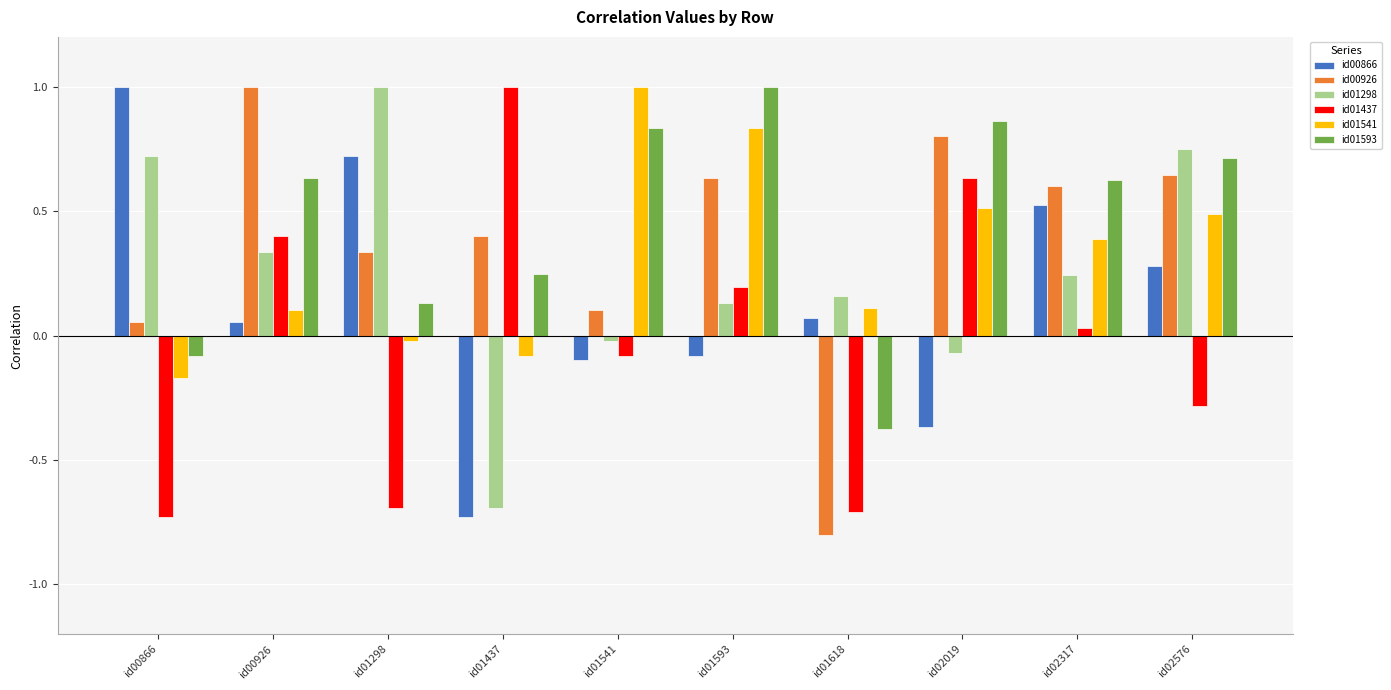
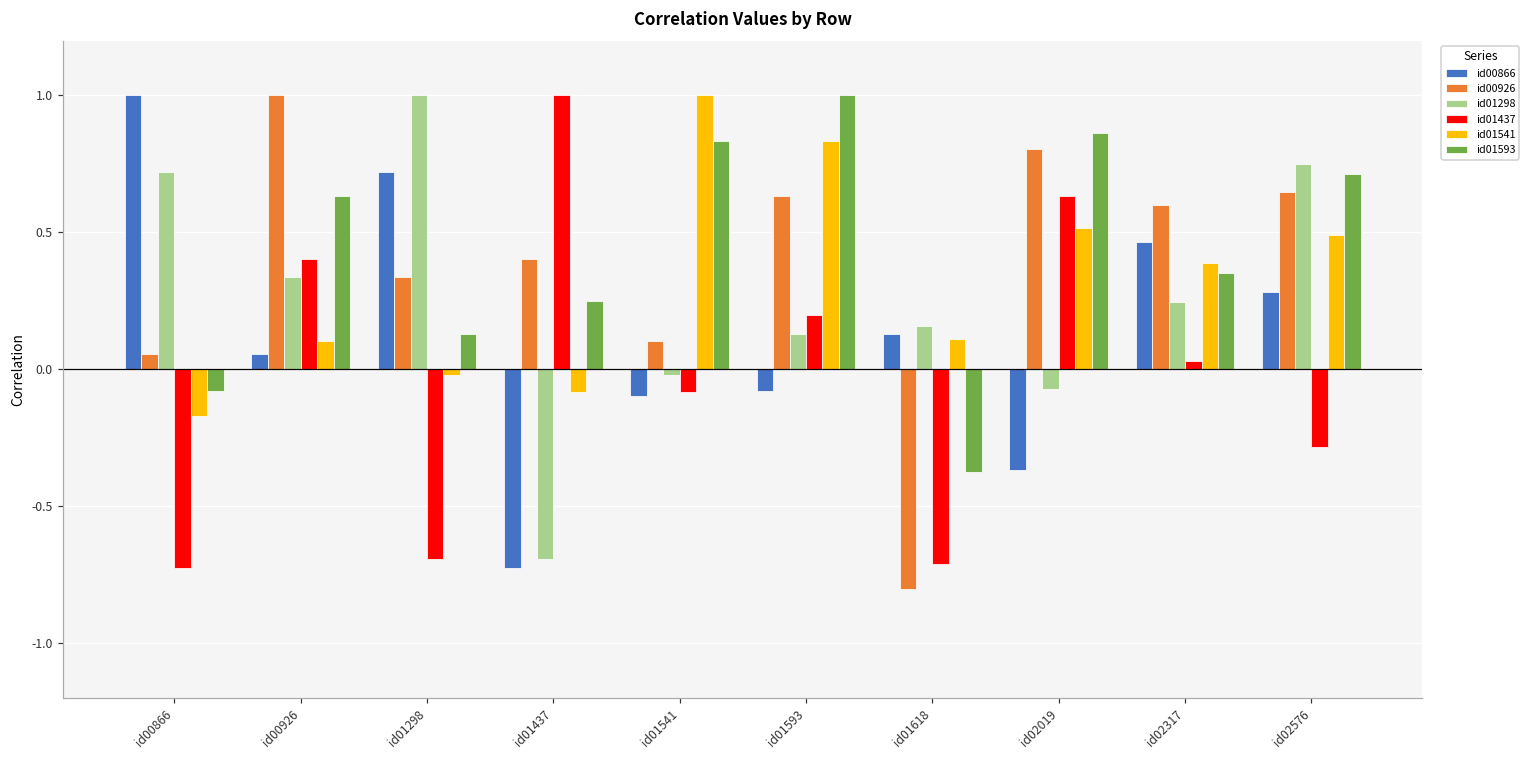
id00866, id01618: 0.07 -> 0.13
id00866, id02317: 0.53 -> 0.46
id01593, id02317: 0.63 -> 0.35
